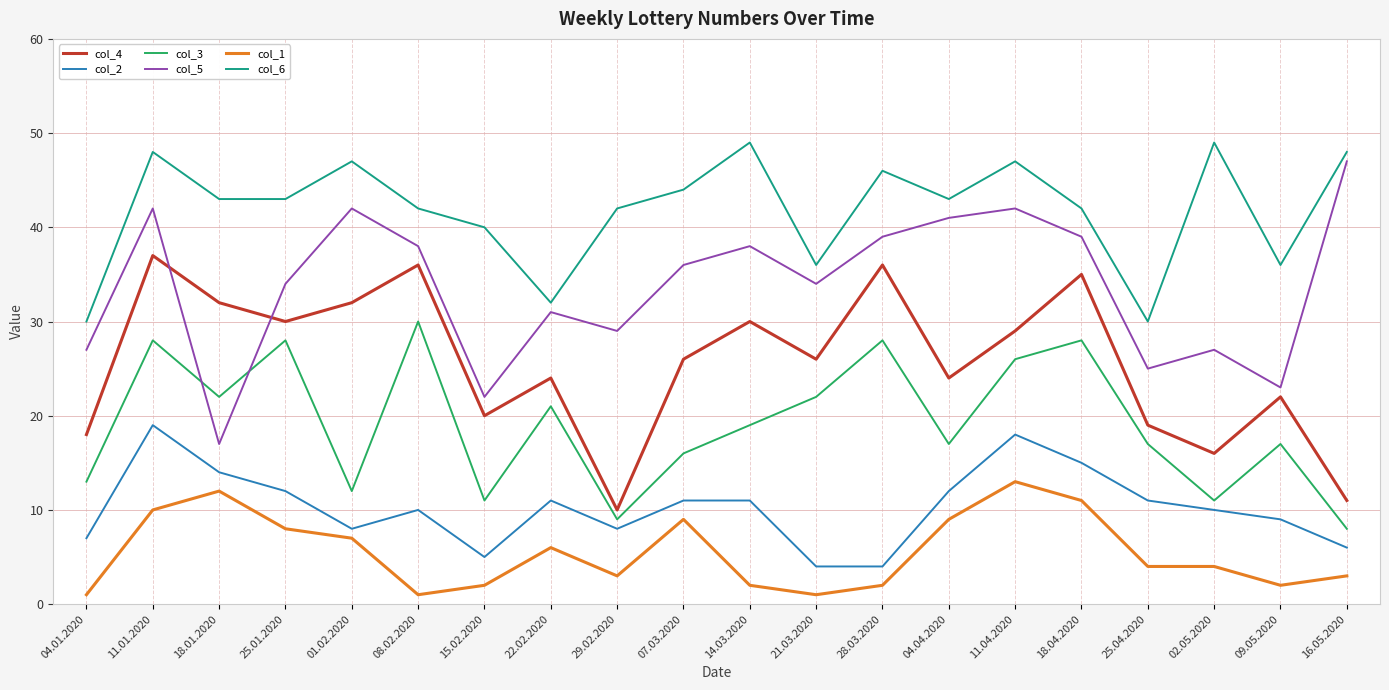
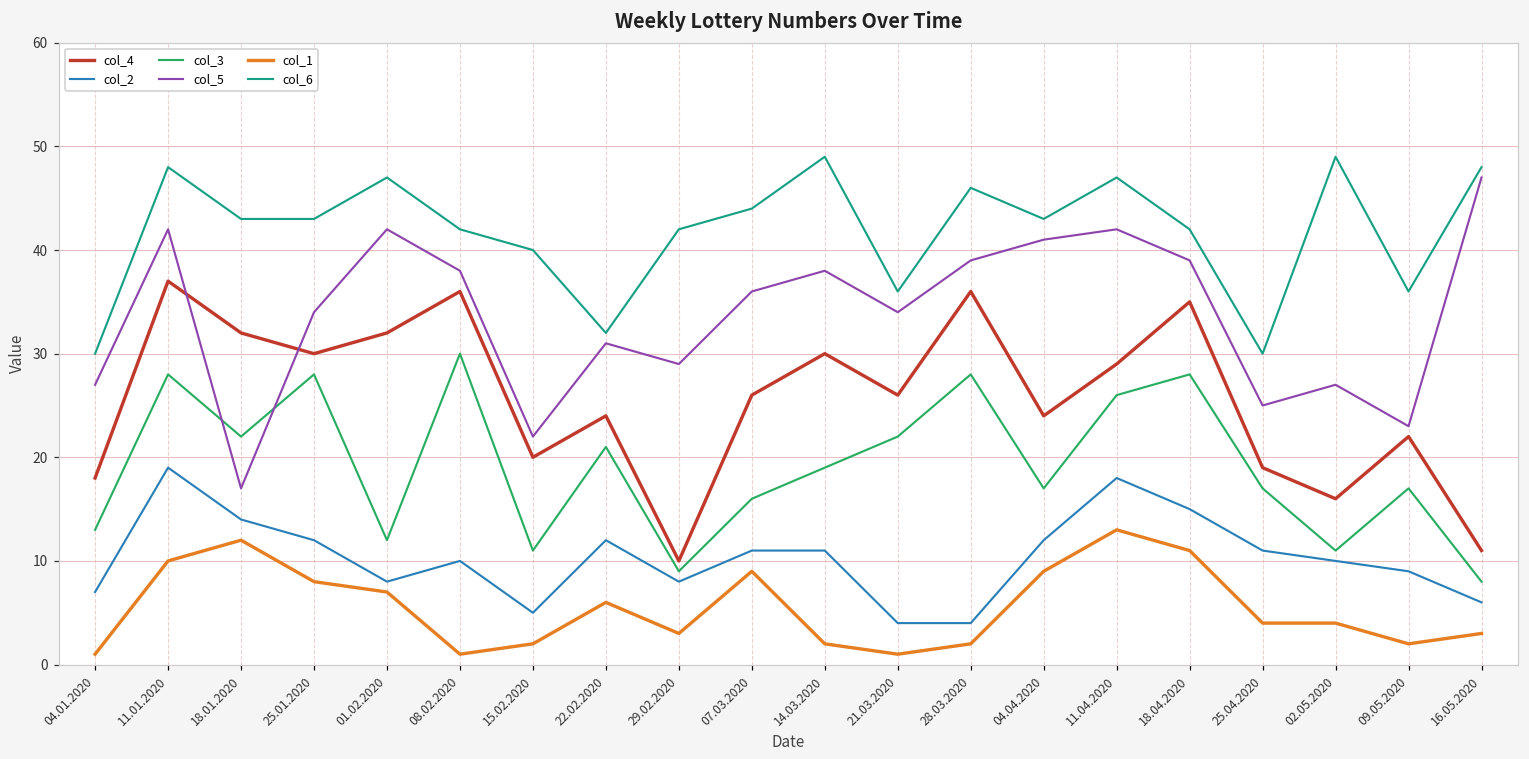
col_2, 22.02.2020: 11 -> 12
